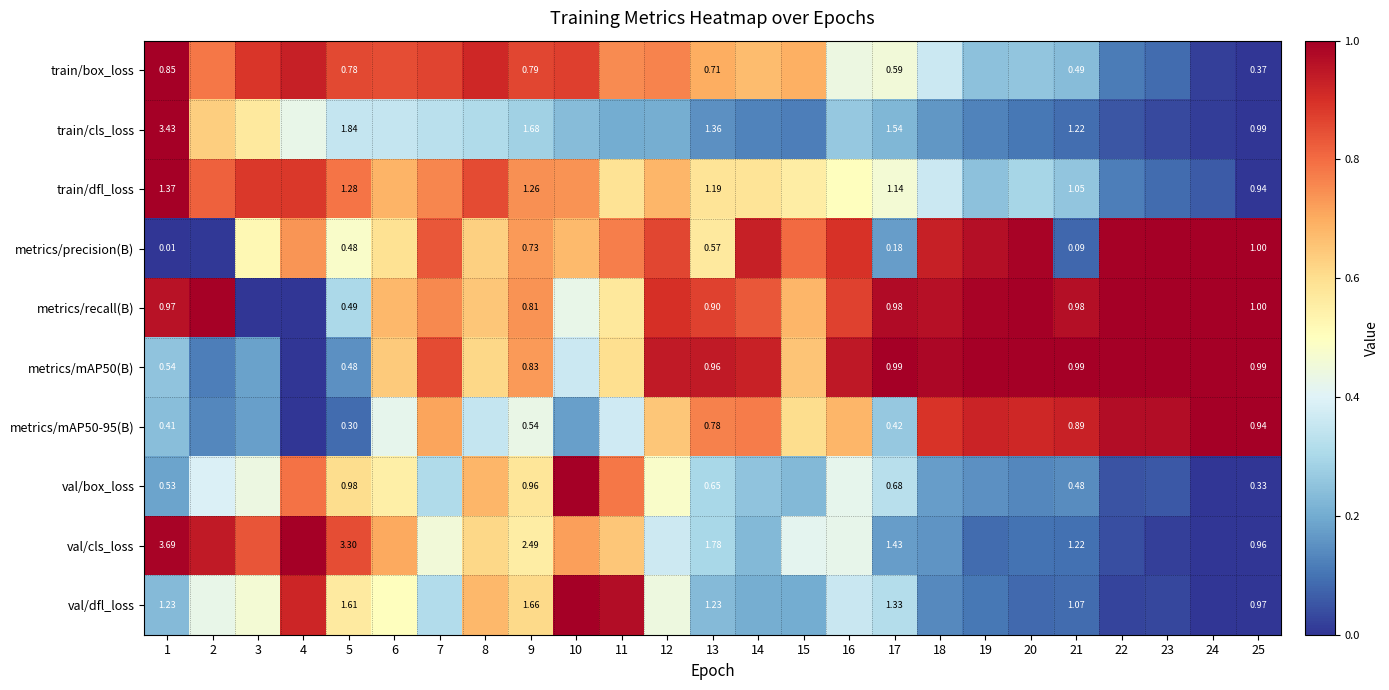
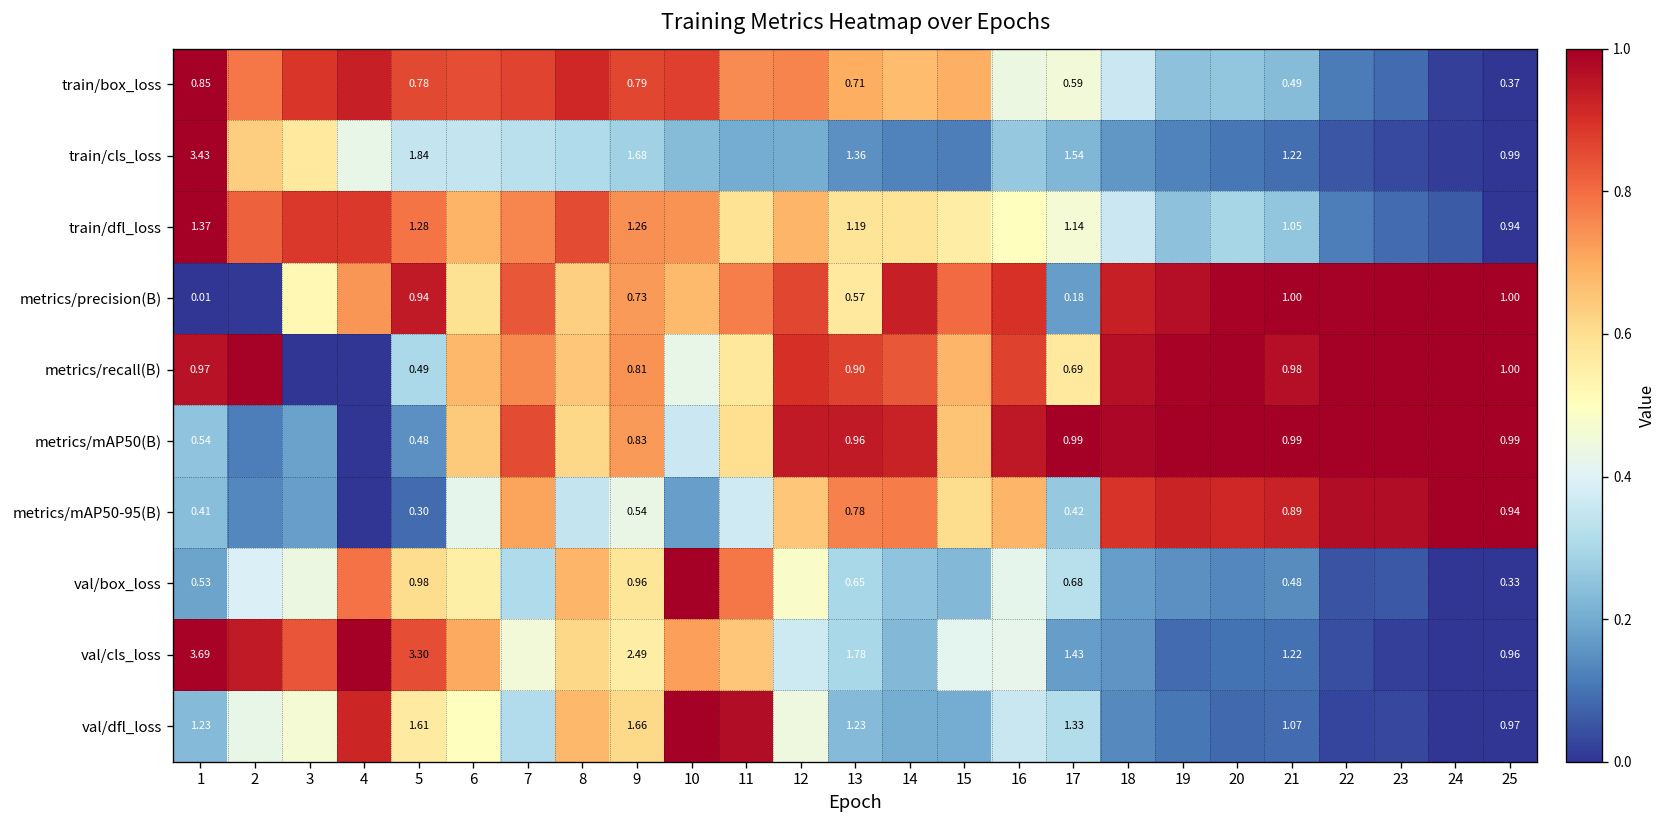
metrics/precision(B), 5: 0.48 -> 0.94
metrics/precision(B), 21: 0.09 -> 1.00
metrics/recall(B), 17: 0.98 -> 0.69
